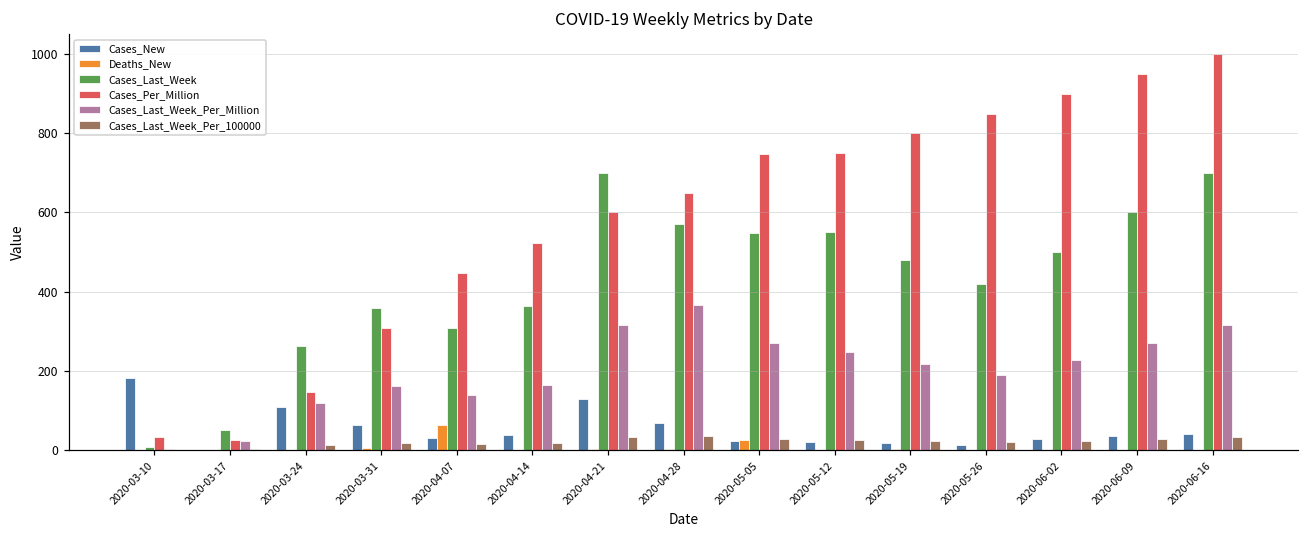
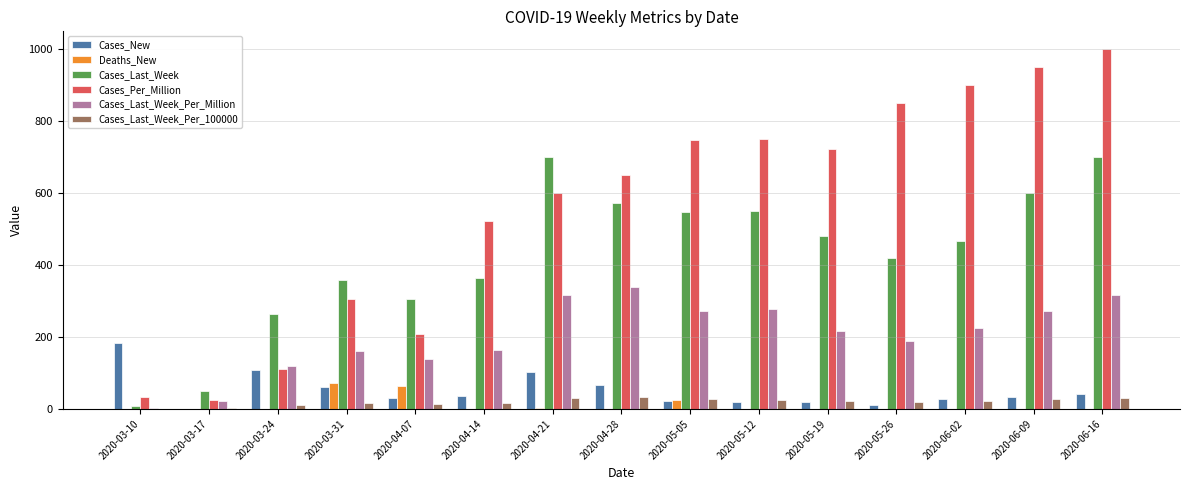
Cases_Per_Million, 2020-03-24: 150 -> 110
Deaths_New, 2020-03-31: 0 -> 70
Cases_Per_Million, 2020-04-07: 450 -> 210
Cases_New, 2020-04-21: 130 -> 100
Cases_Last_Week_Per_Million, 2020-04-28: 370 -> 340
Cases_Last_Week_Per_Million, 2020-05-12: 250 -> 280
Cases_Per_Million, 2020-05-19: 800 -> 720
Cases_Last_Week, 2020-06-02: 500 -> 470
